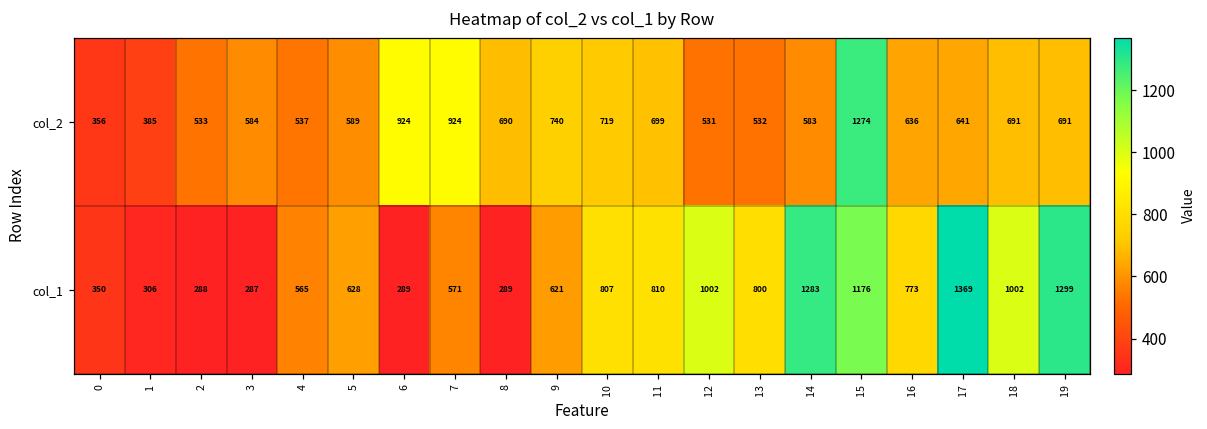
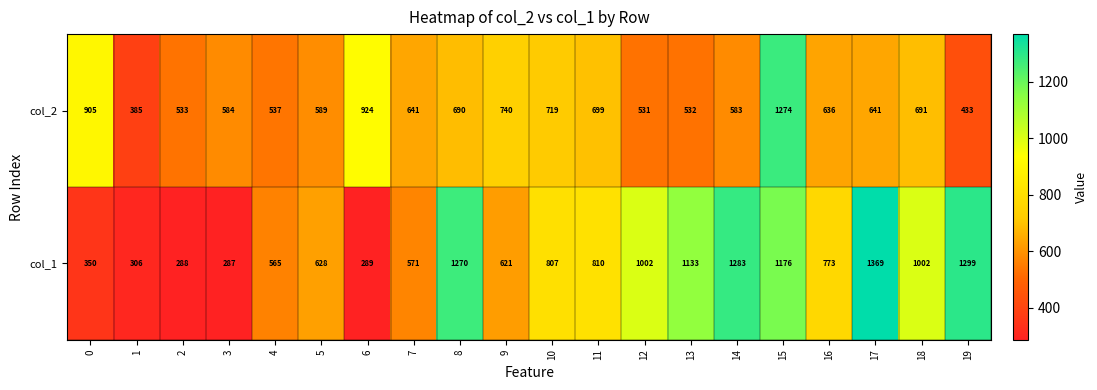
col_2, 0: 356 -> 905
col_2, 7: 924 -> 641
col_2, 19: 691 -> 433
col_1, 8: 289 -> 1270
col_1, 13: 800 -> 1133
